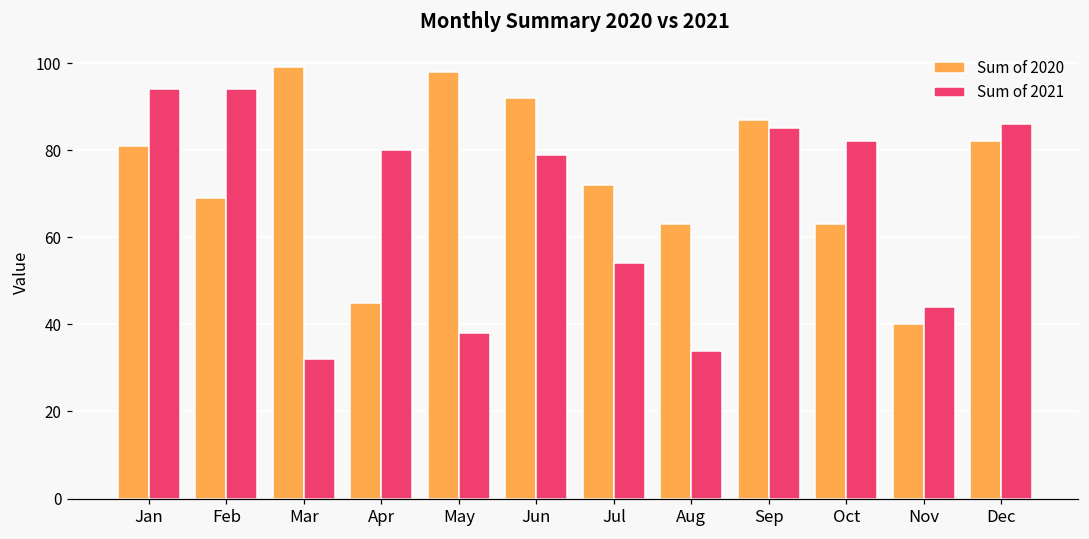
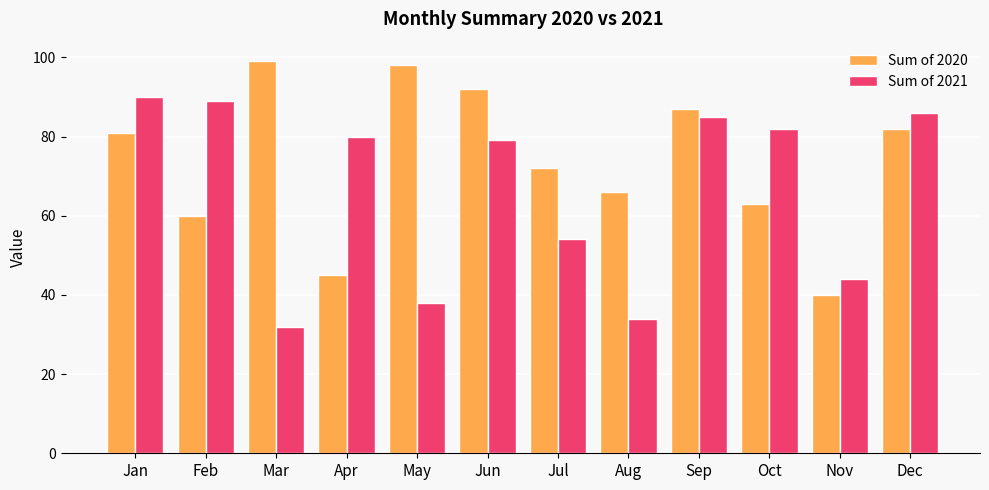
Sum of 2021, Jan: 94 -> 90
Sum of 2020, Feb: 69 -> 60
Sum of 2021, Feb: 94 -> 89
Sum of 2020, Aug: 63 -> 66
